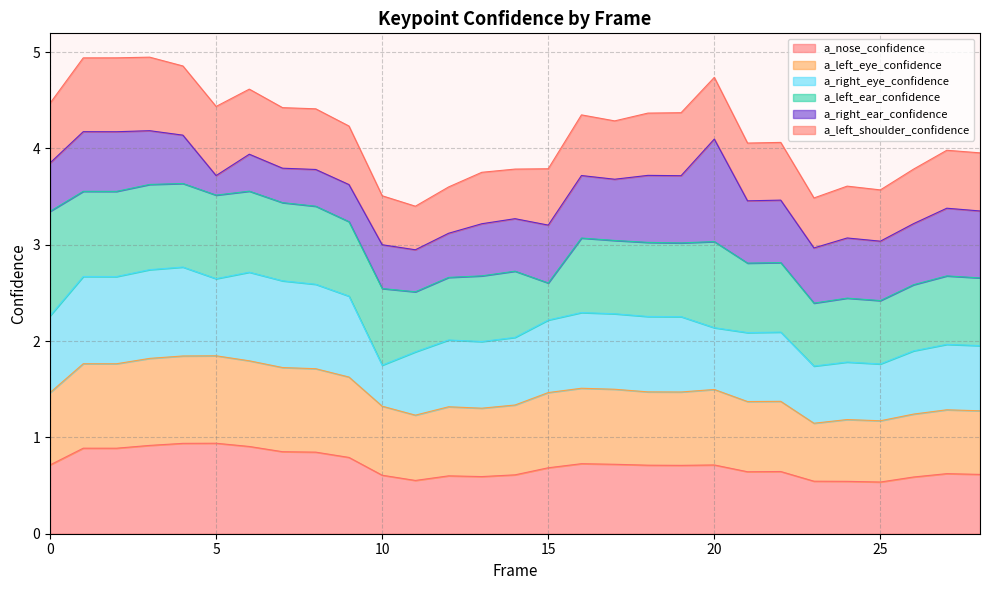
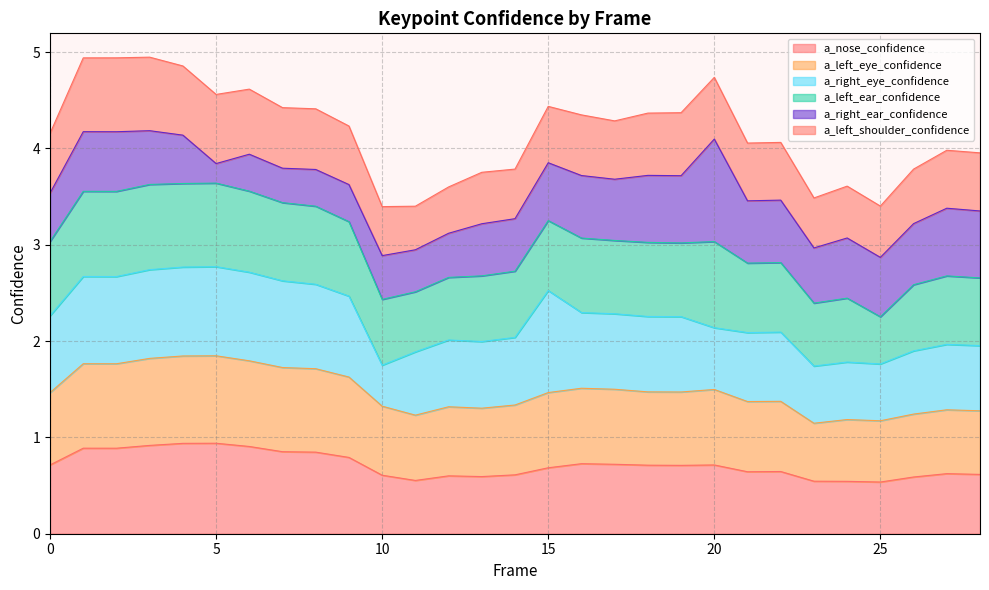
a_left_ear_confidence, 0: 1.1 -> 0.8
a_right_eye_confidence, 5: 0.8 -> 0.9
a_left_ear_confidence, 10: 0.8 -> 0.7
a_right_eye_confidence, 15: 0.8 -> 1.1
a_left_ear_confidence, 15: 0.4 -> 0.7
a_left_ear_confidence, 25: 0.7 -> 0.5
